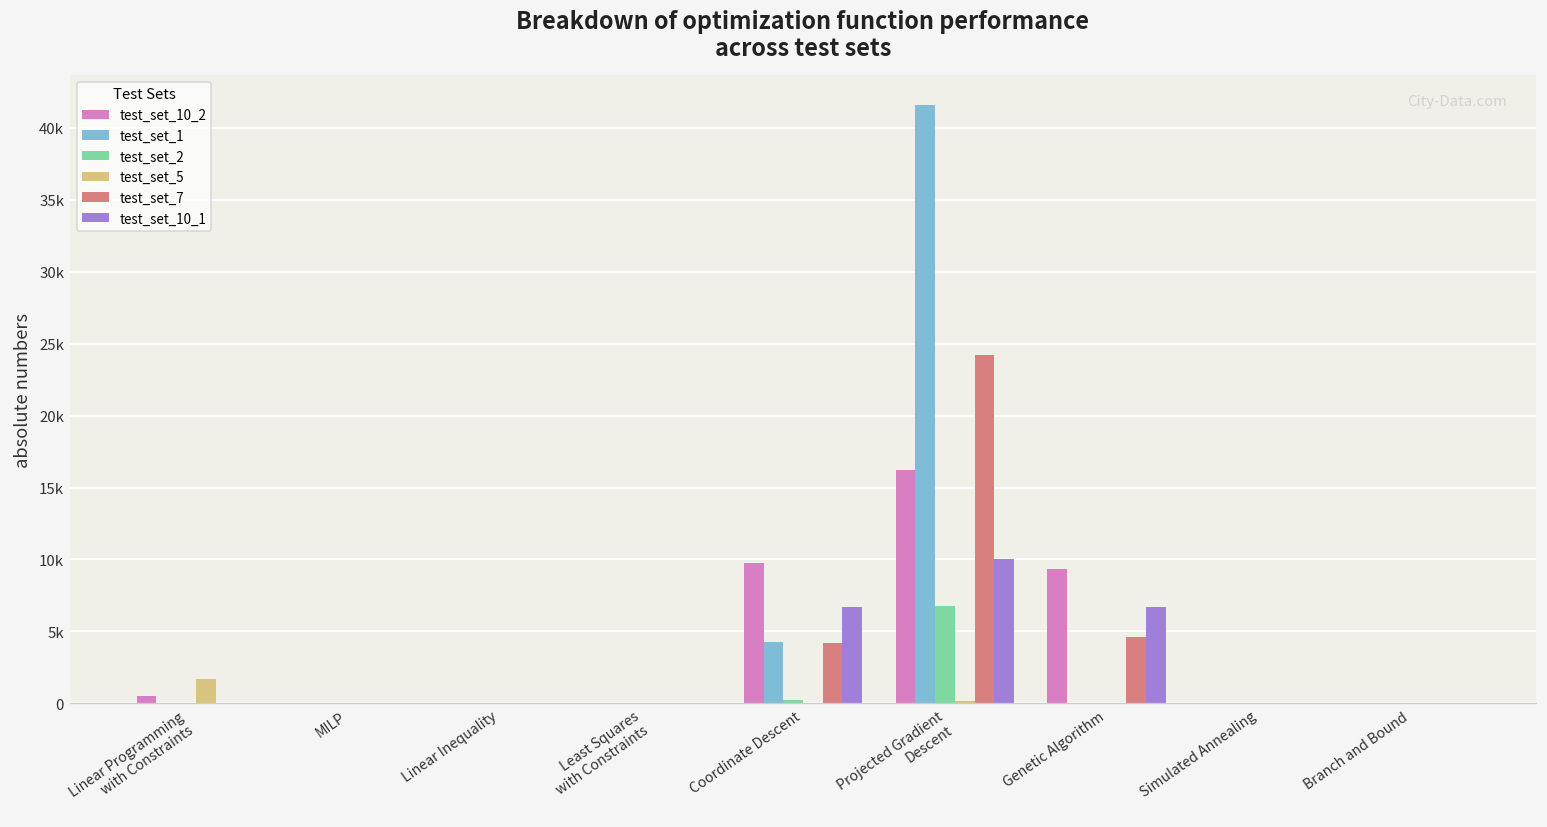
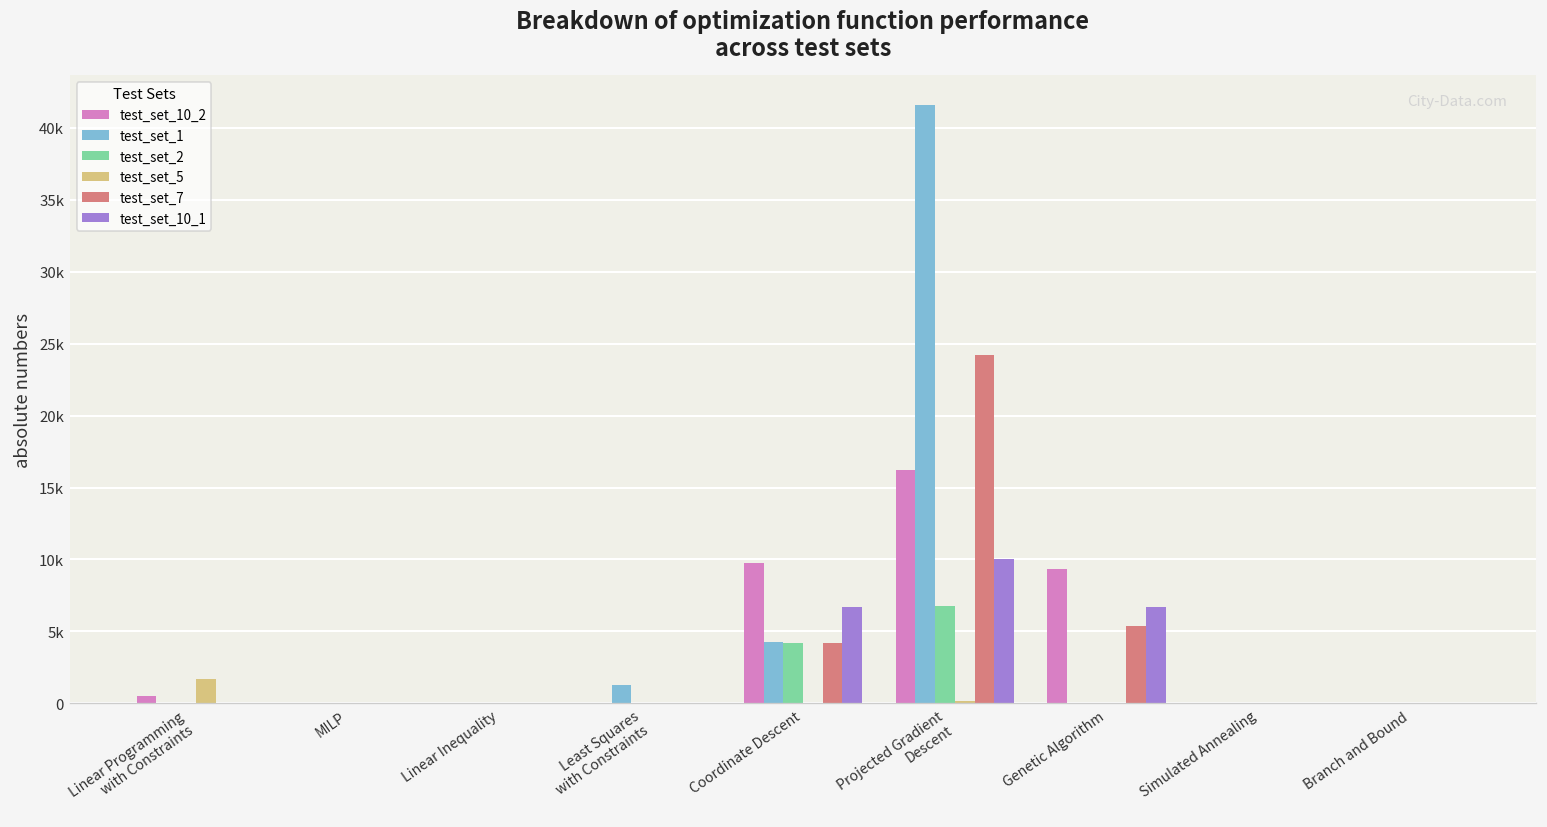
test_set_1, Least Squares with Constraints: 0 -> 1300
test_set_2, Coordinate Descent: 200 -> 4200
test_set_7, Genetic Algorithm: 4600 -> 5400
